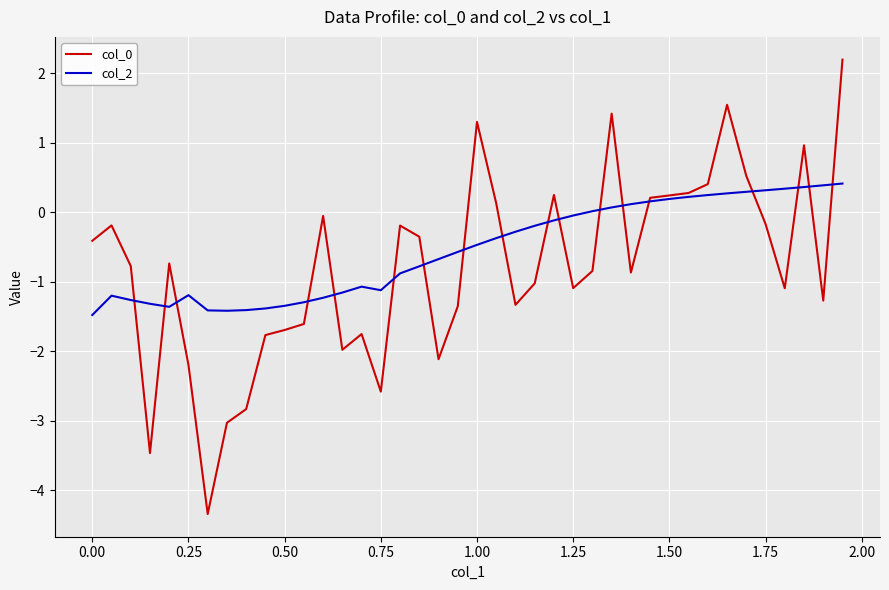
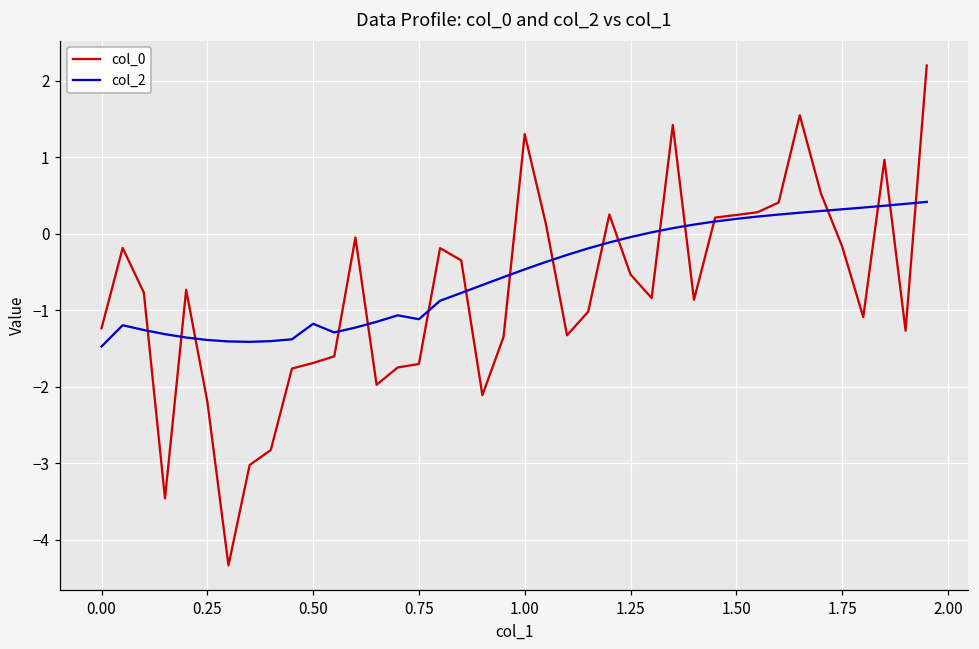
col_0, 0.00: -0.4 -> -1.2
col_2, 0.25: -1.2 -> -1.4
col_2, 0.50: -1.3 -> -1.2
col_0, 0.75: -2.6 -> -1.7
col_0, 1.25: -1.1 -> -0.5
